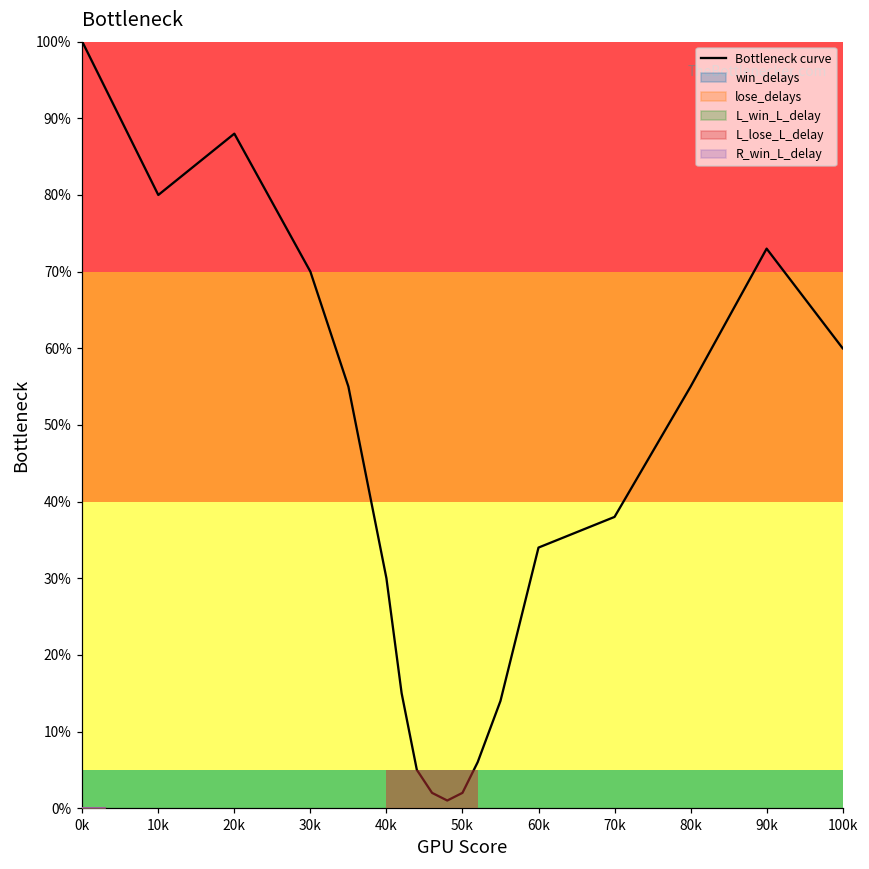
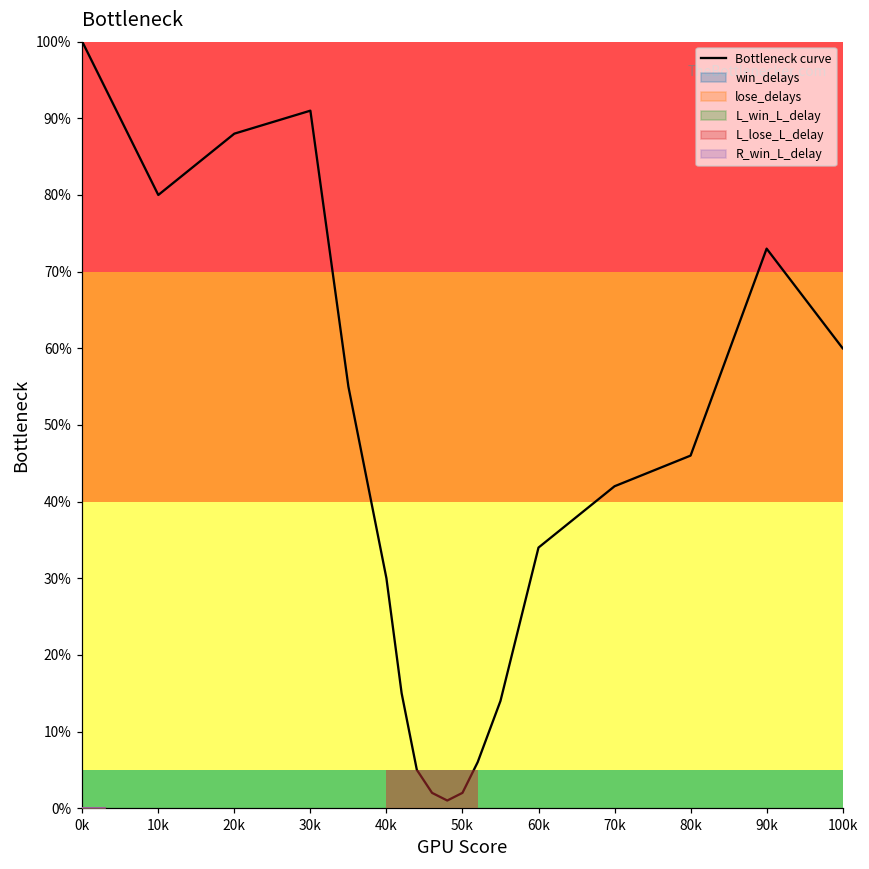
Bottleneck curve, 30k: 70% -> 91%
Bottleneck curve, 70k: 38% -> 42%
Bottleneck curve, 80k: 55% -> 46%
